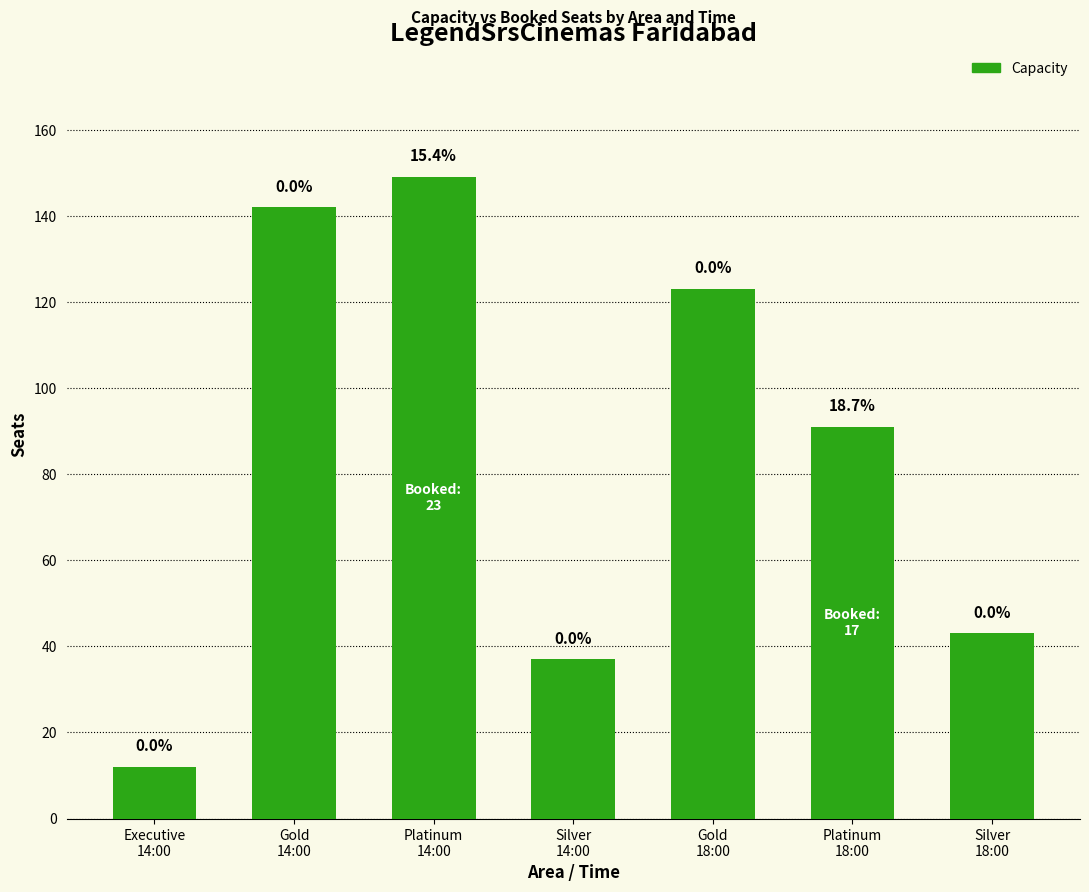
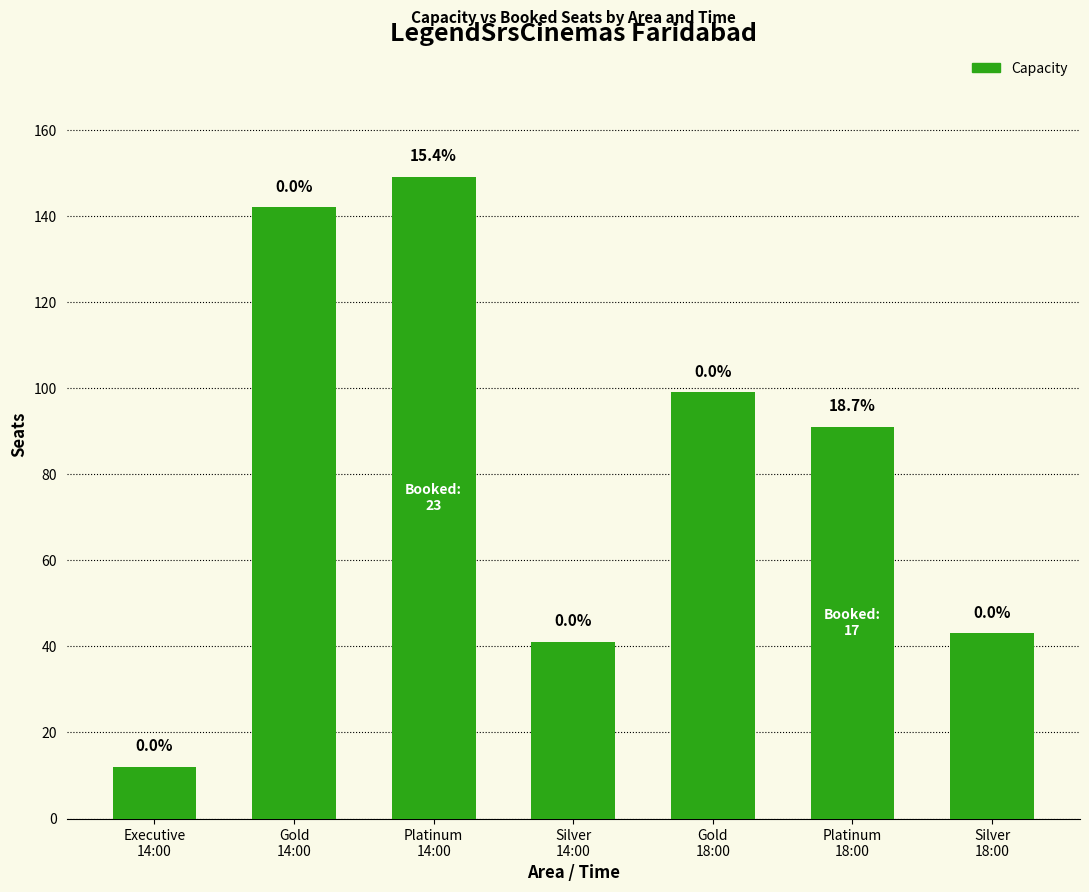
Silver 14:00: 37 -> 41
Gold 18:00: 123 -> 99
